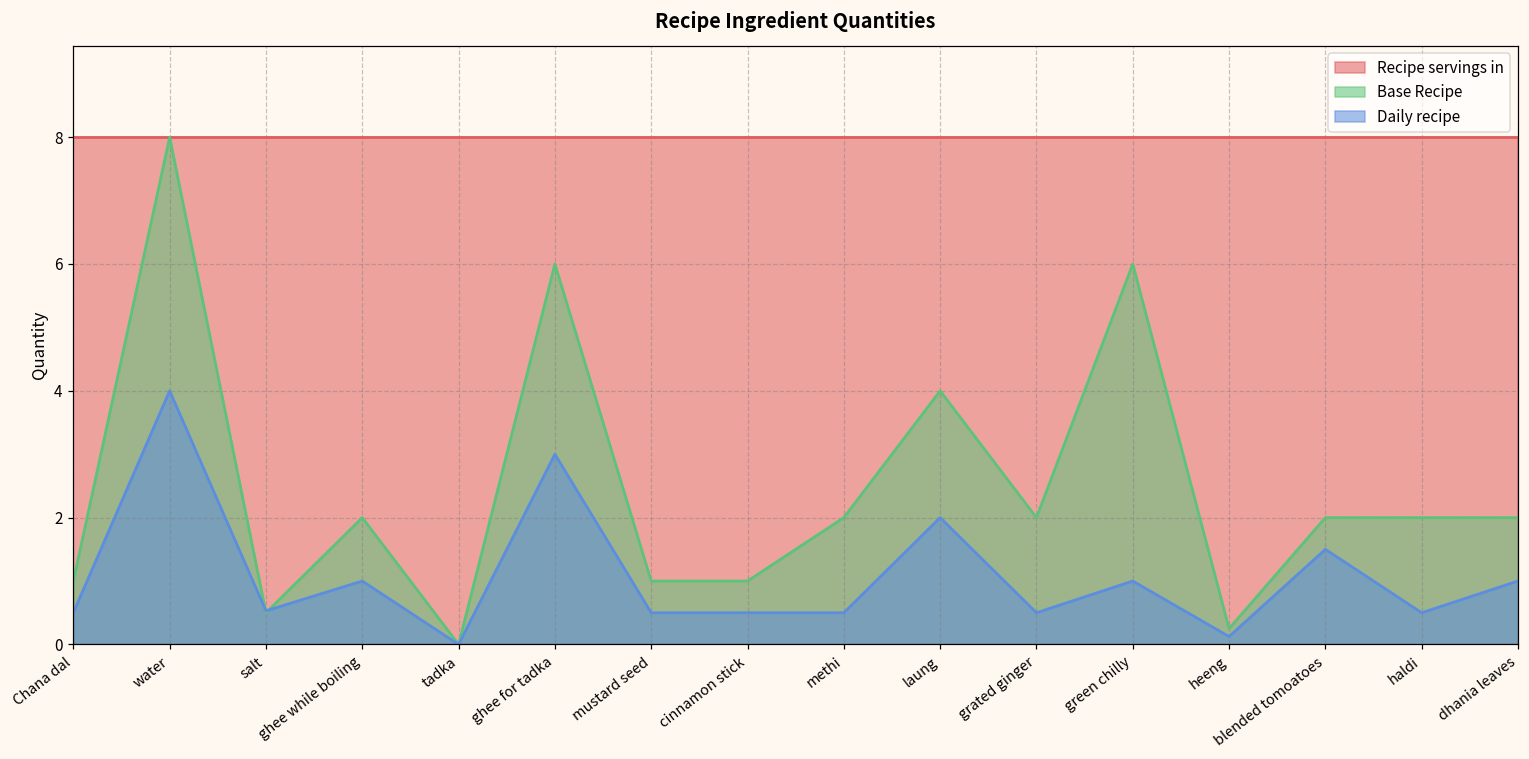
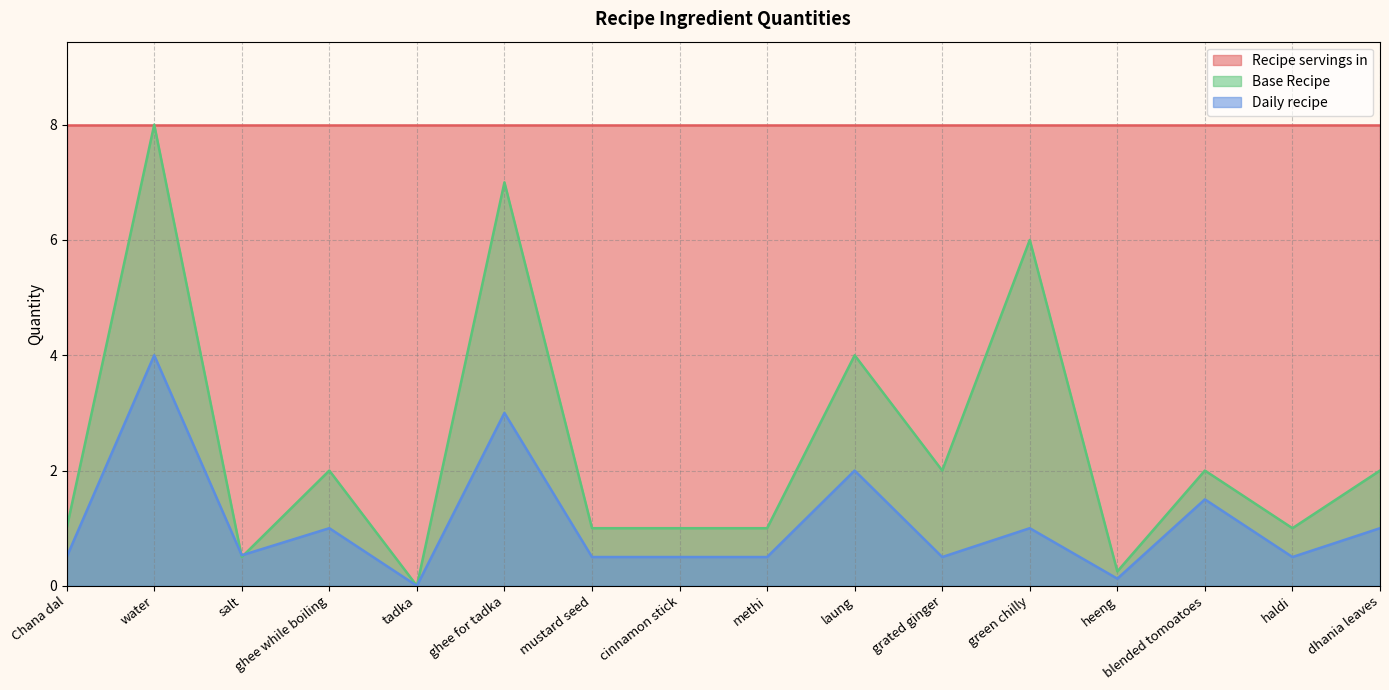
Base Recipe, ghee for tadka: 6 -> 7
Base Recipe, methi: 2 -> 1
Base Recipe, haldi: 2 -> 1
